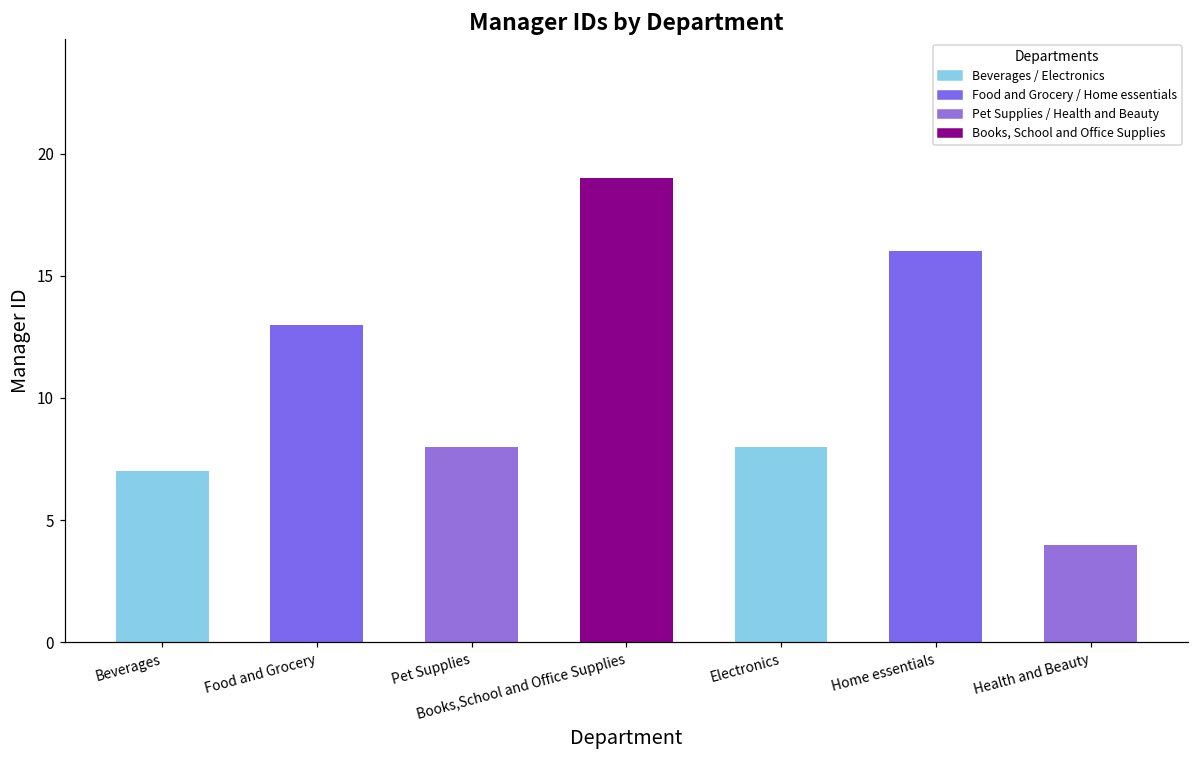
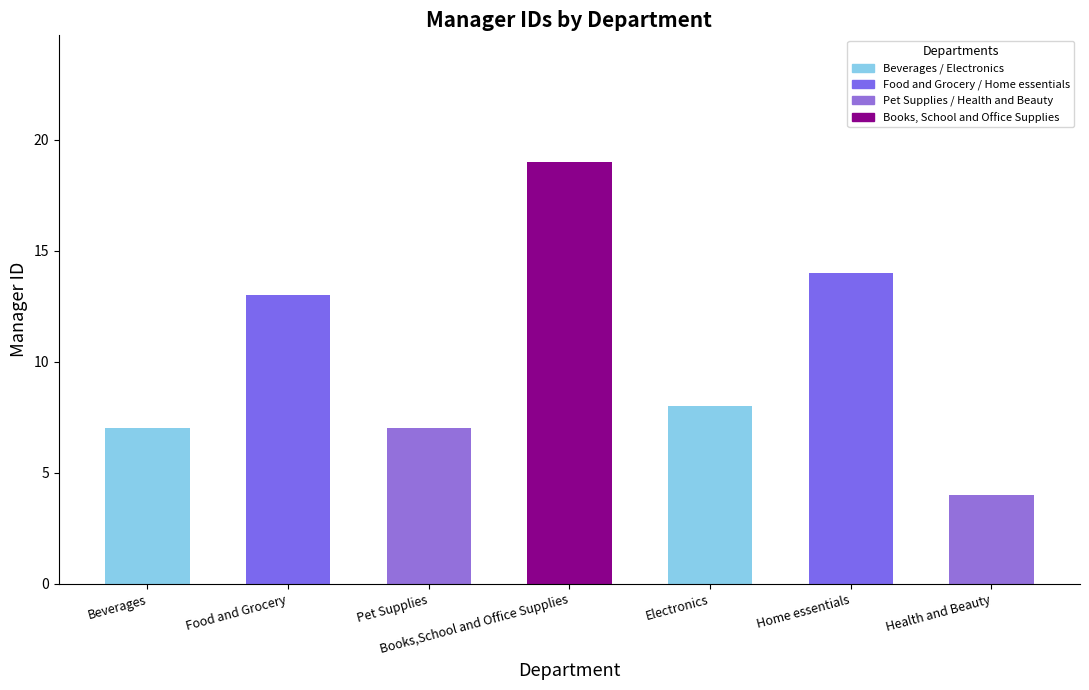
Pet Supplies: 8 -> 7
Home essentials: 16 -> 14
